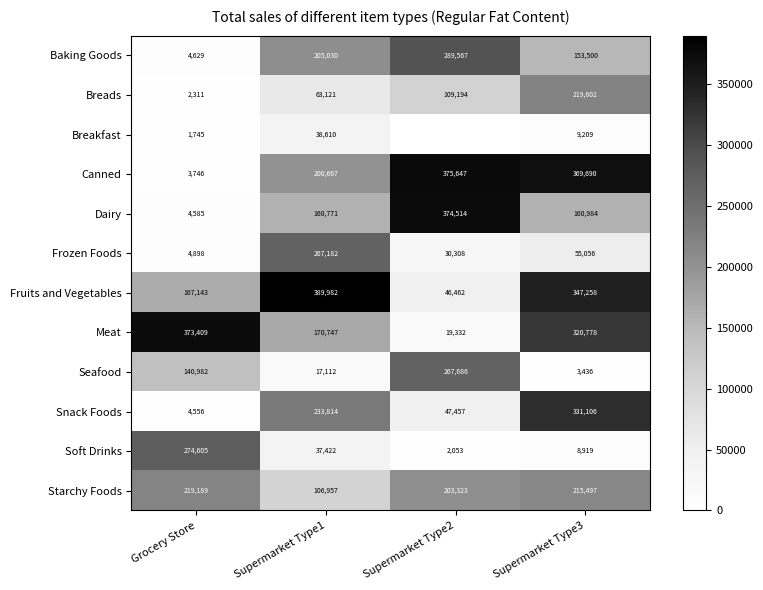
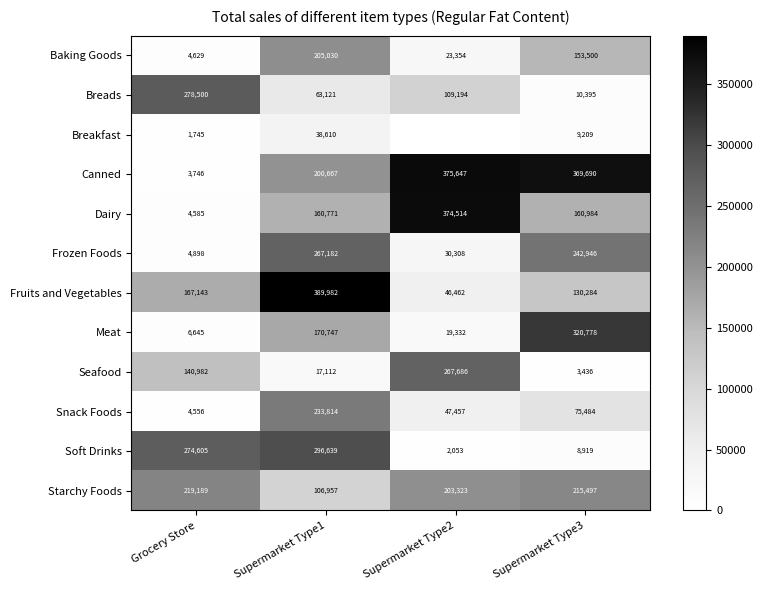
Baking Goods, Supermarket Type2: 289,567 -> 23,354
Breads, Grocery Store: 2,311 -> 278,500
Breads, Supermarket Type3: 219,602 -> 10,395
Frozen Foods, Supermarket Type3: 55,056 -> 242,946
Fruits and Vegetables, Supermarket Type3: 347,258 -> 130,284
Meat, Grocery Store: 373,409 -> 6,645
Snack Foods, Supermarket Type3: 331,106 -> 75,484
Soft Drinks, Supermarket Type1: 37,422 -> 296,639
